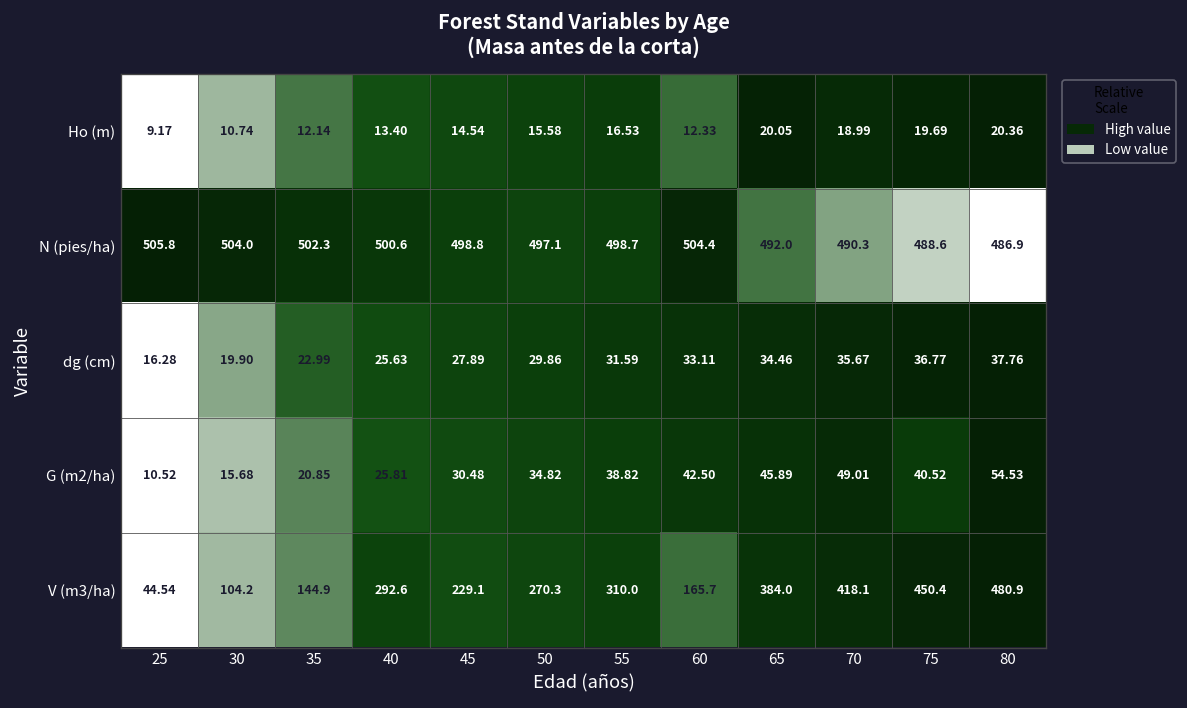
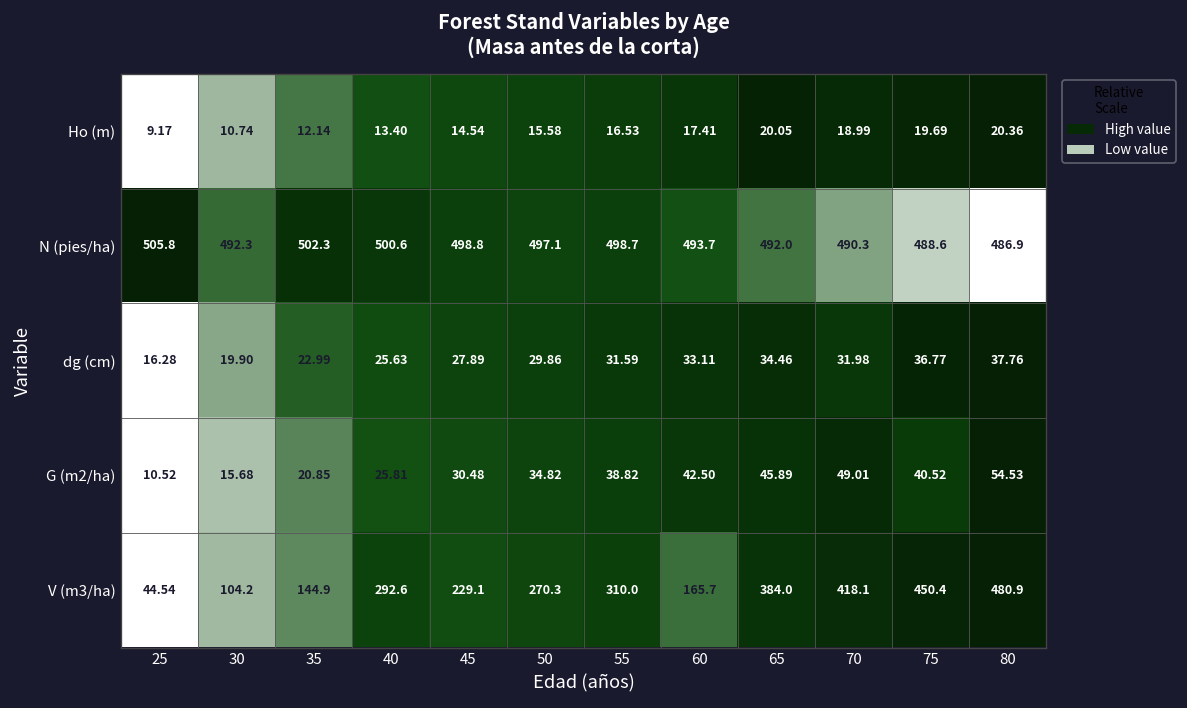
Ho (m), 60: 12.33 -> 17.41
N (pies/ha), 30: 504.0 -> 492.3
N (pies/ha), 60: 504.4 -> 493.7
dg (cm), 70: 35.67 -> 31.98
